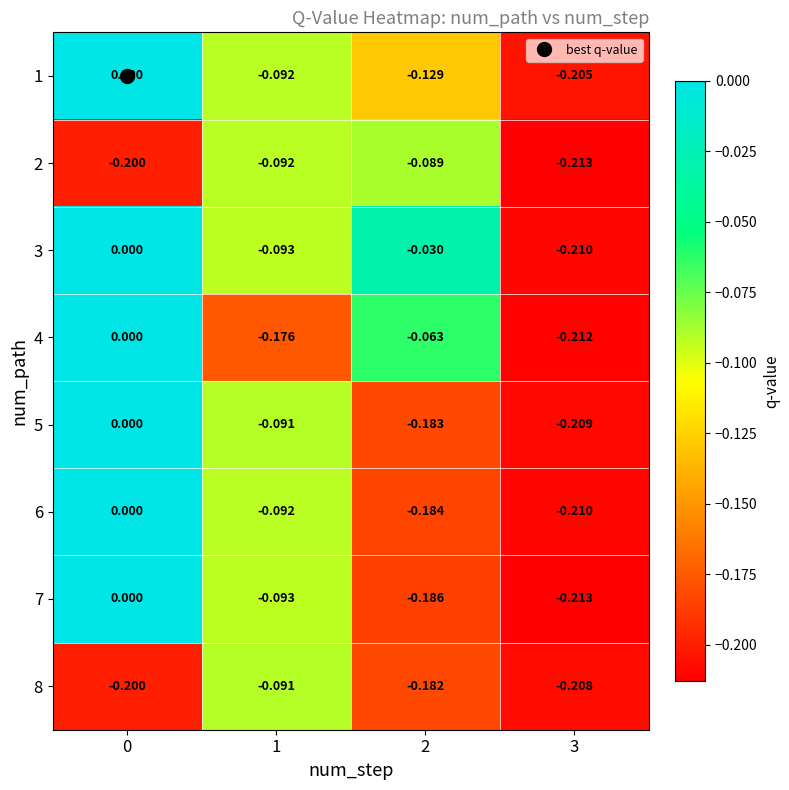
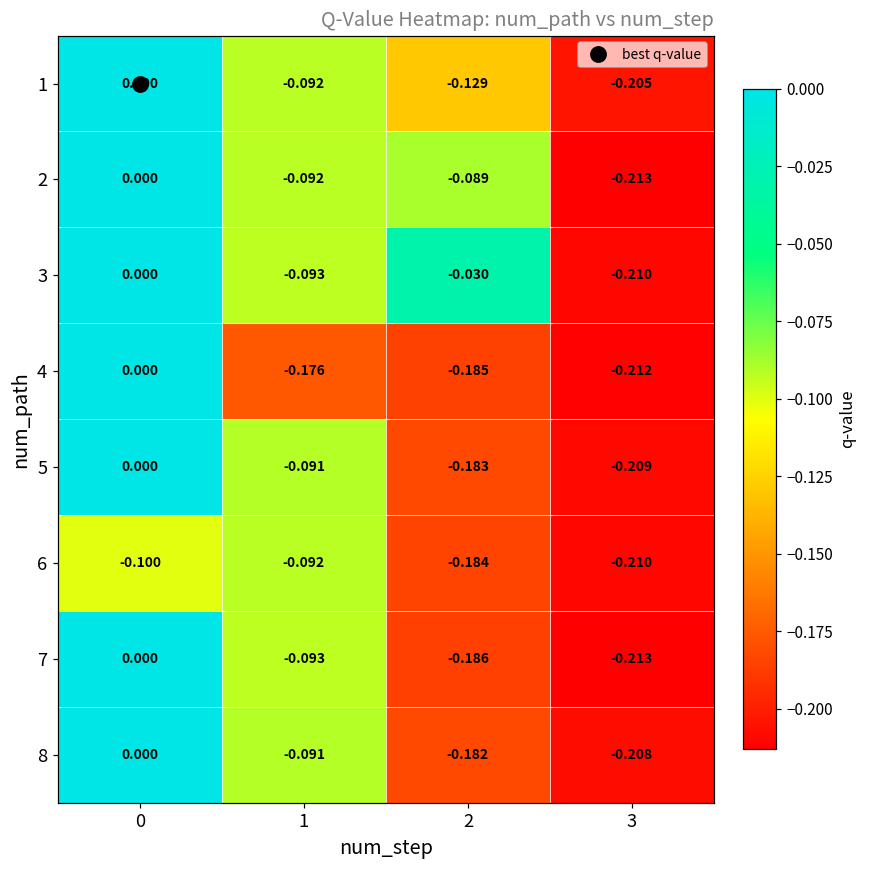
2, 0: -0.200 -> 0.000
4, 2: -0.063 -> -0.185
6, 0: 0.000 -> -0.100
8, 0: -0.200 -> 0.000
